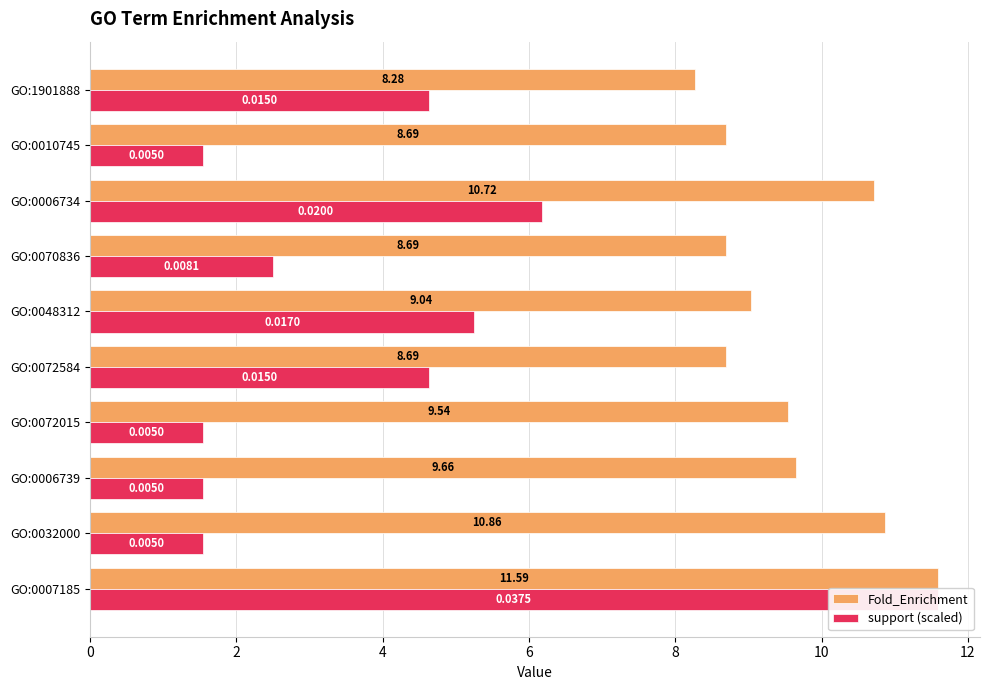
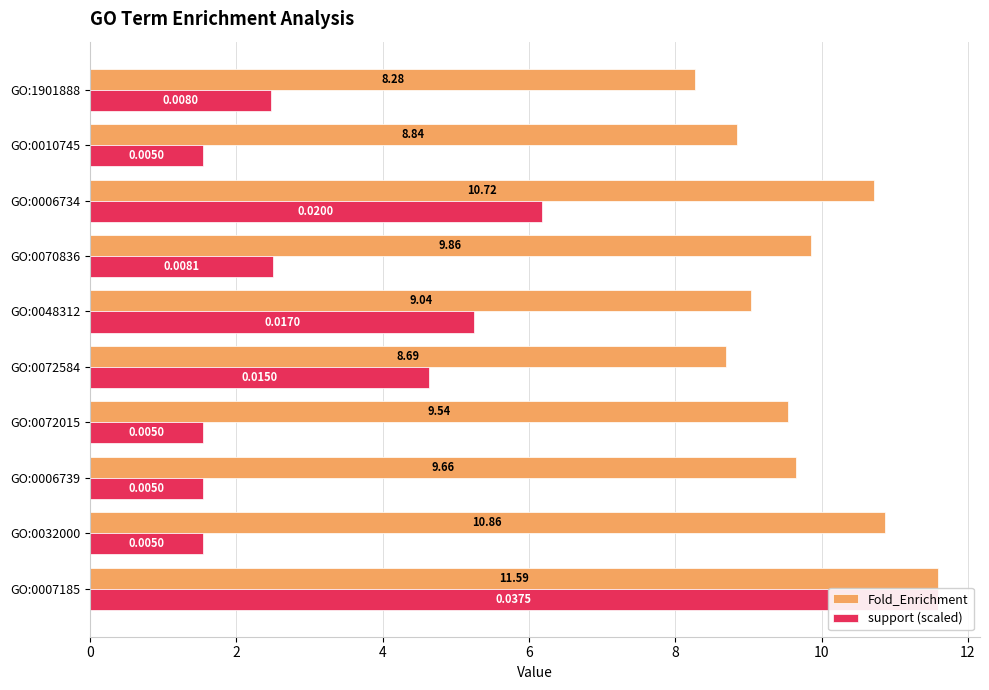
support (scaled), GO:1901888: 0.0150 -> 0.0080
Fold_Enrichment, GO:0010745: 8.69 -> 8.84
Fold_Enrichment, GO:0070836: 8.69 -> 9.86
